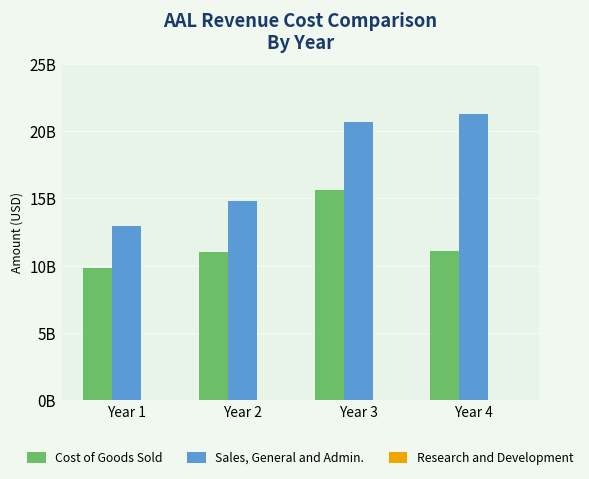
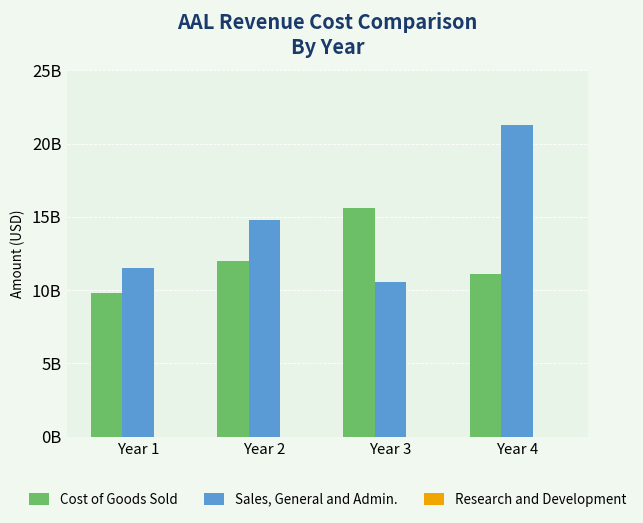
Sales, General and Admin., Year 1: 13000000000 -> 11500000000
Cost of Goods Sold, Year 2: 11000000000 -> 12000000000
Sales, General and Admin., Year 3: 20700000000 -> 10600000000
